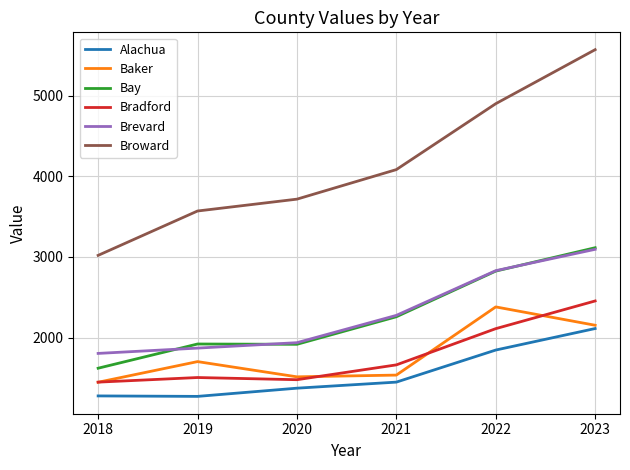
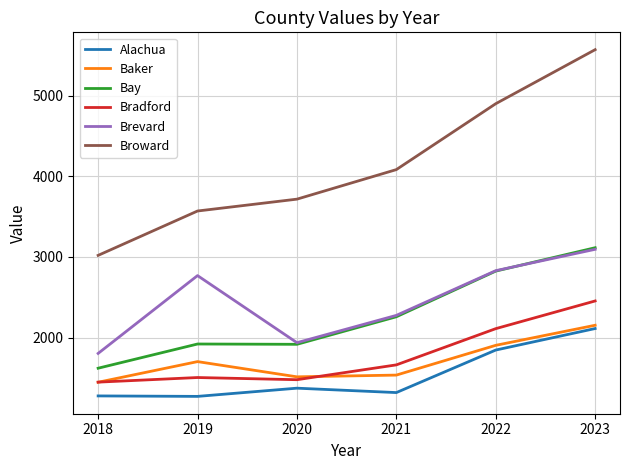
Brevard, 2019: 1900 -> 2800
Alachua, 2021: 1400 -> 1300
Baker, 2022: 2400 -> 1900
